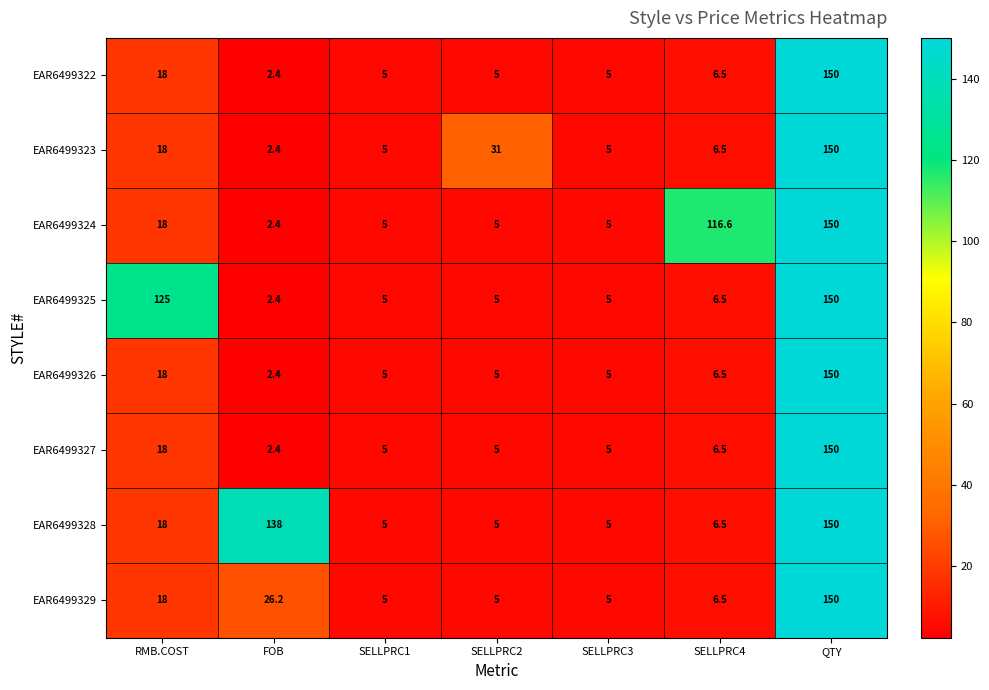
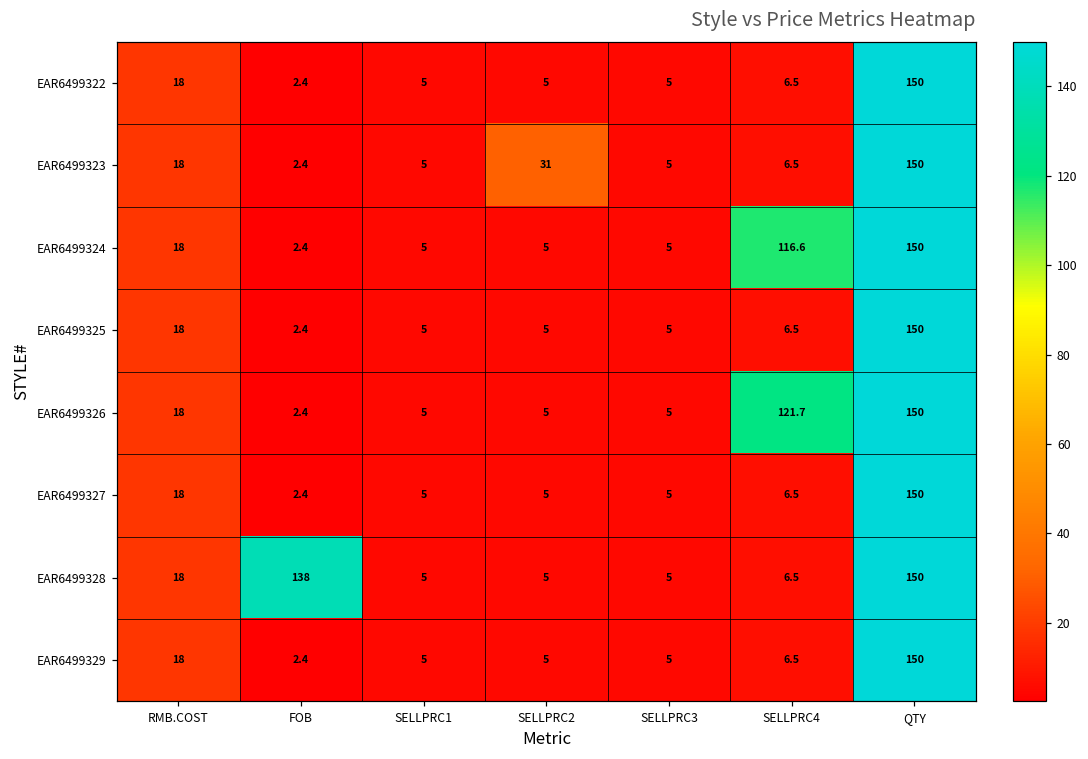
EAR6499325, RMB.COST: 125 -> 18
EAR6499326, SELLPRC4: 6.5 -> 121.7
EAR6499329, FOB: 26.2 -> 2.4
